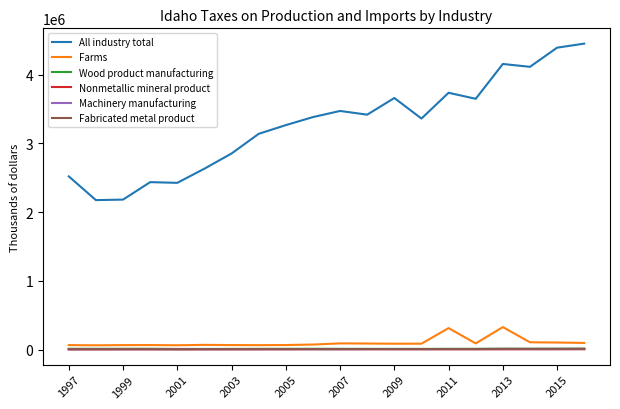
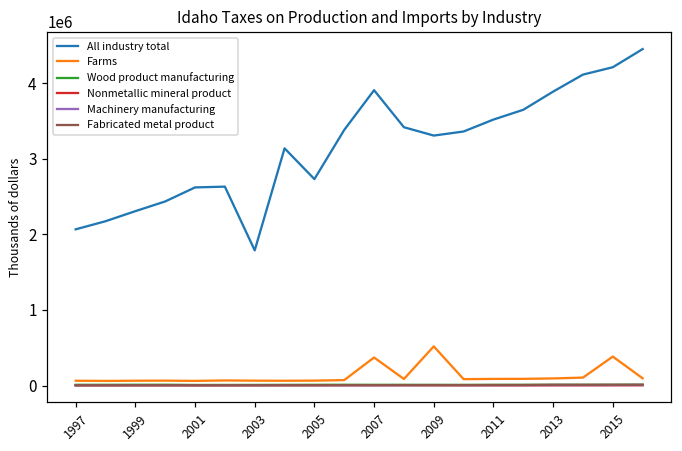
All industry total, 1997: 2500000 -> 2100000
All industry total, 1999: 2200000 -> 2300000
All industry total, 2001: 2400000 -> 2600000
All industry total, 2003: 2900000 -> 1800000
All industry total, 2005: 3300000 -> 2700000
All industry total, 2007: 3500000 -> 3900000
Farms, 2007: 100000 -> 400000
All industry total, 2009: 3700000 -> 3300000
Farms, 2009: 100000 -> 500000
All industry total, 2011: 3700000 -> 3500000
Farms, 2011: 300000 -> 100000
All industry total, 2013: 4200000 -> 3900000
Farms, 2013: 300000 -> 100000
All industry total, 2015: 4400000 -> 4200000
Farms, 2015: 100000 -> 400000
